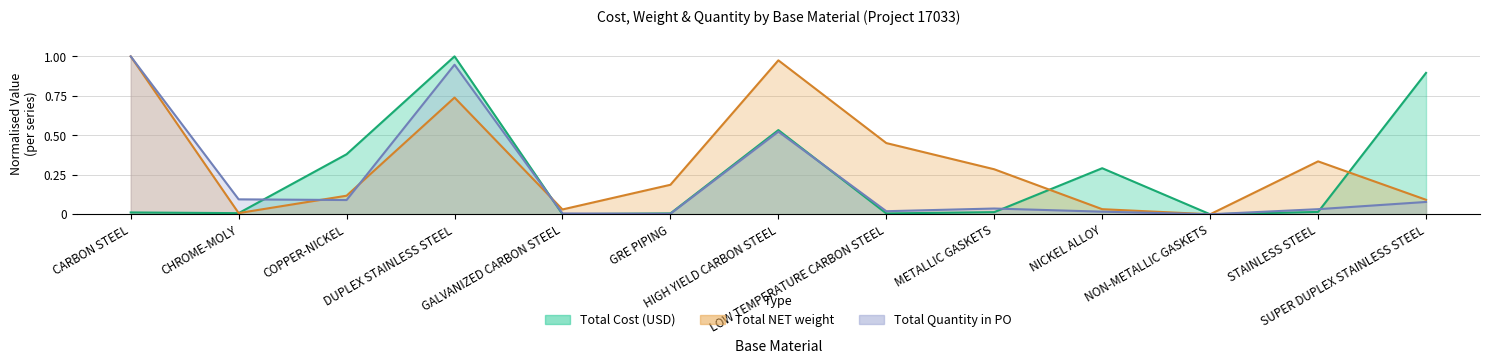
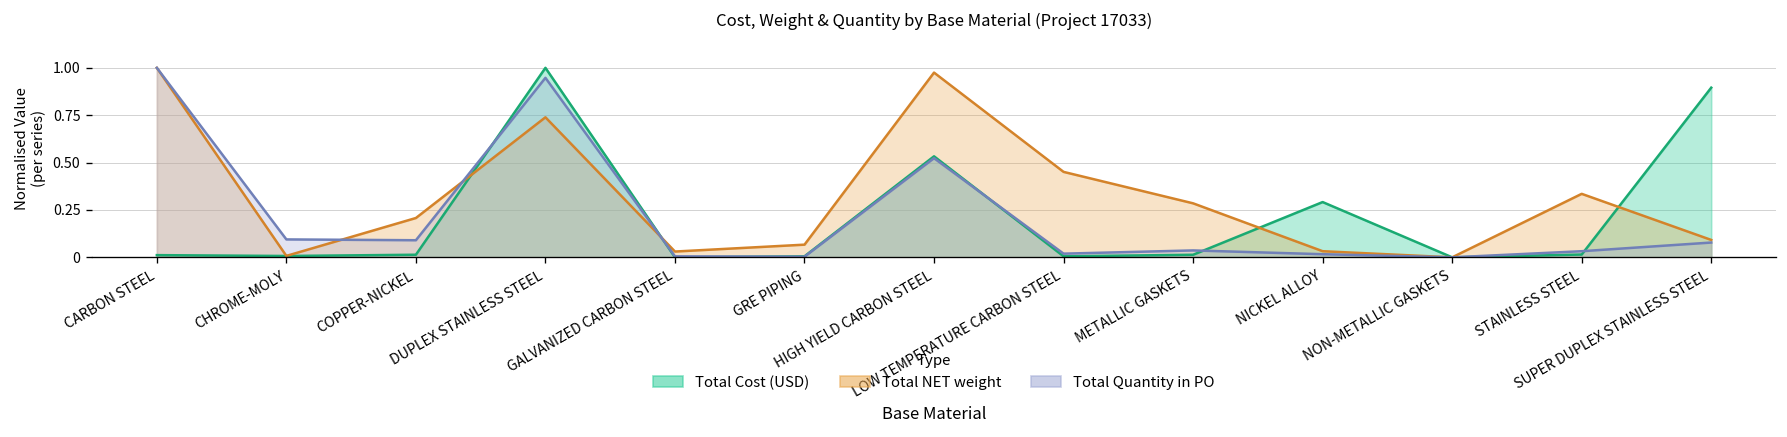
Total Cost (USD), COPPER-NICKEL: 0.38 -> 0.01
Total NET weight, COPPER-NICKEL: 0.12 -> 0.21
Total NET weight, GRE PIPING: 0.19 -> 0.07
